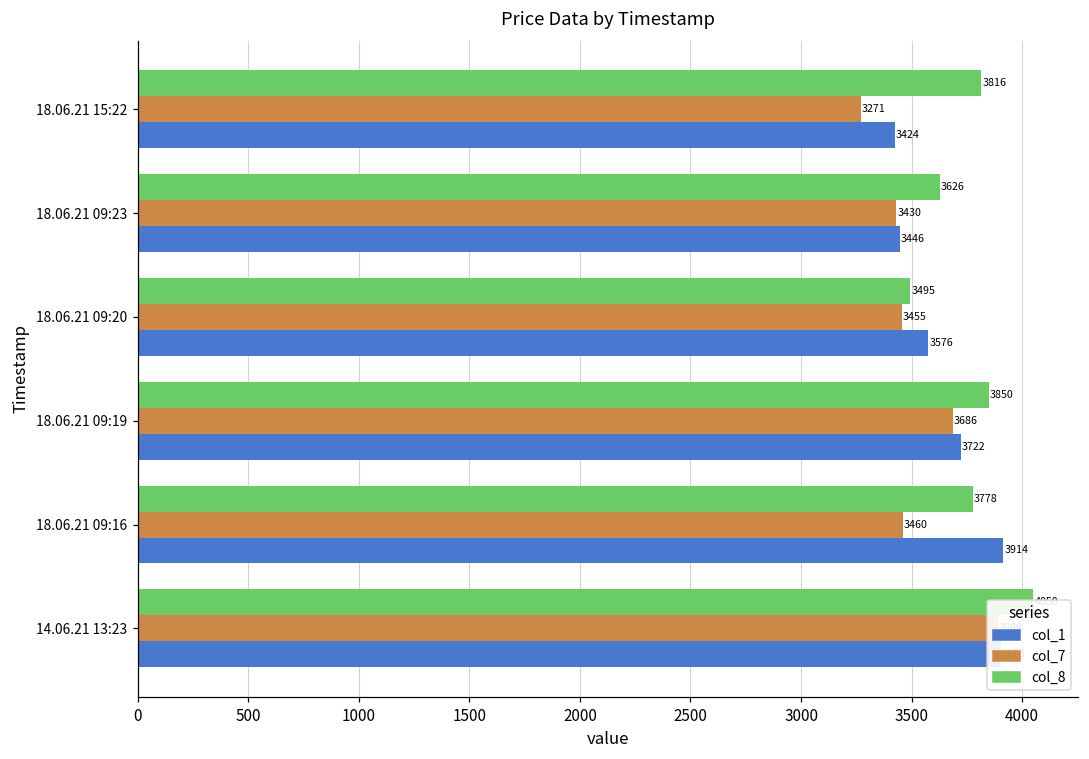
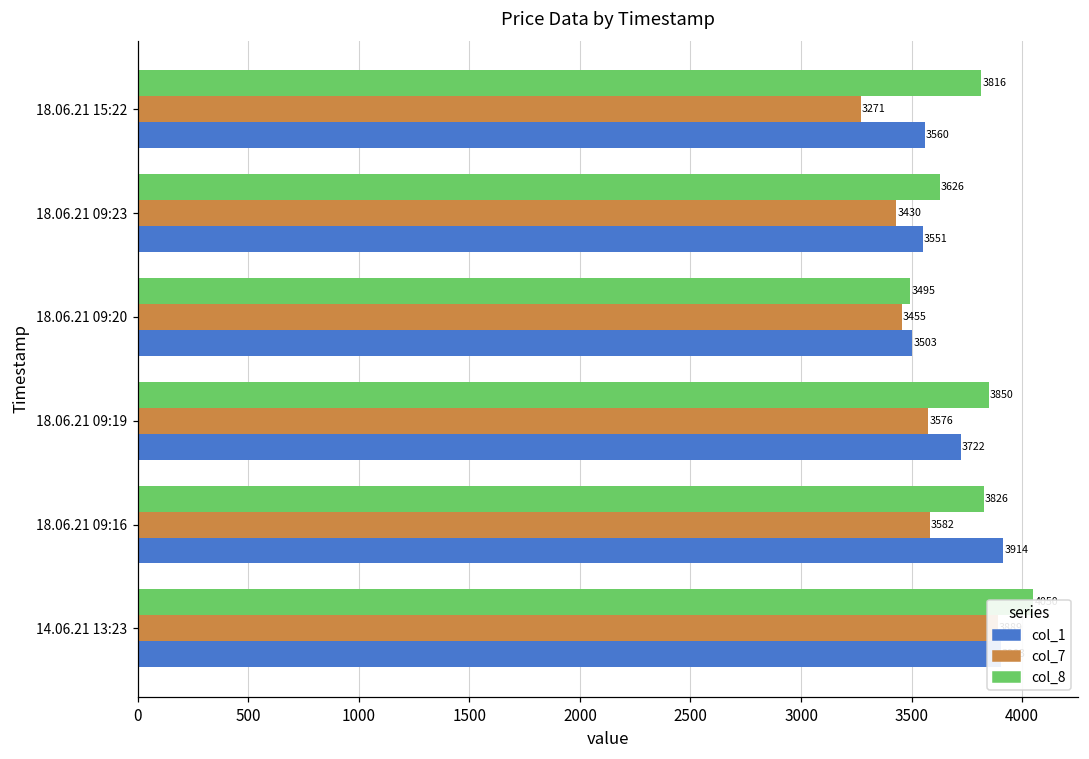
col_1, 18.06.21 15:22: 3424 -> 3560
col_1, 18.06.21 09:23: 3446 -> 3551
col_1, 18.06.21 09:20: 3576 -> 3503
col_7, 18.06.21 09:19: 3686 -> 3576
col_8, 18.06.21 09:16: 3778 -> 3826
col_7, 18.06.21 09:16: 3460 -> 3582
